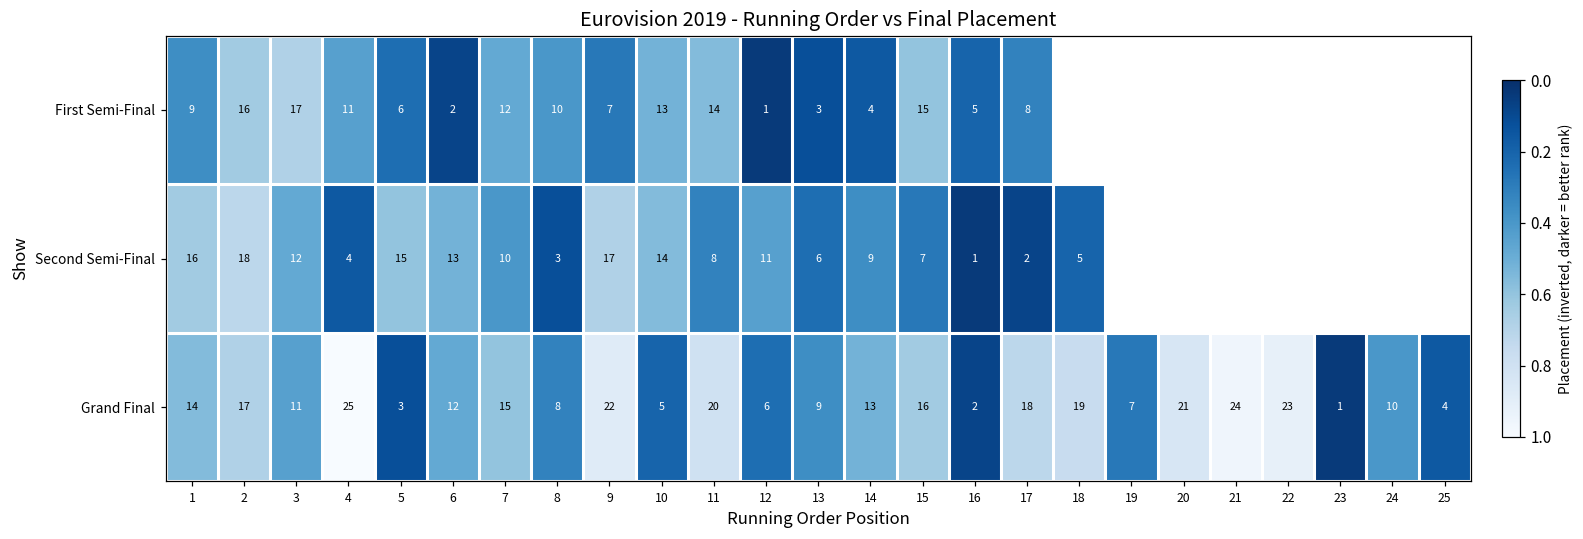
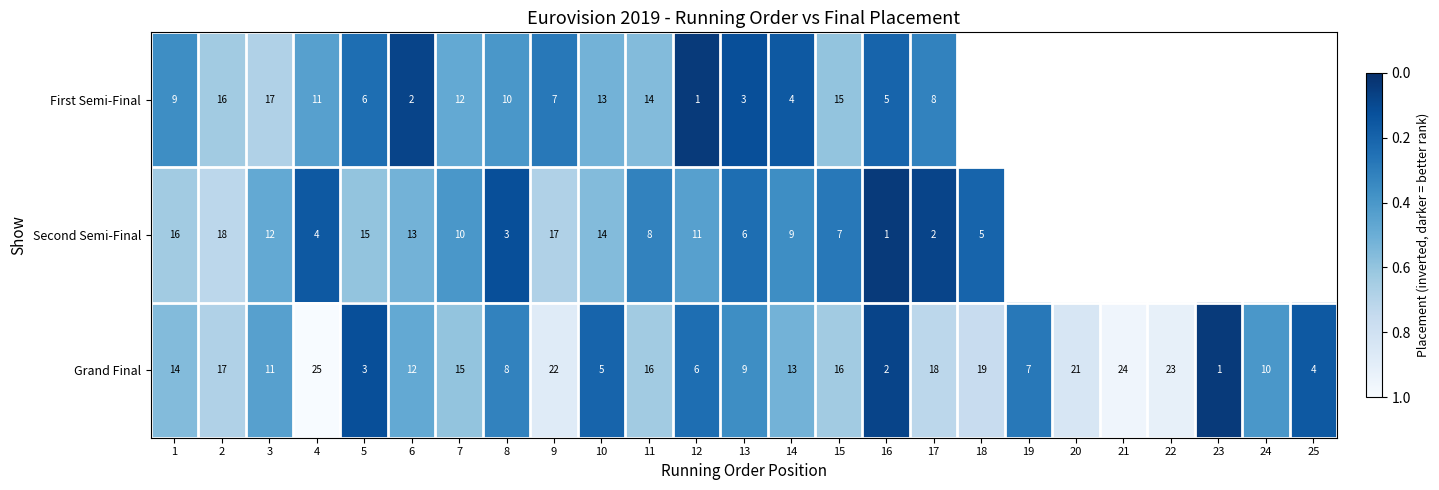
Grand Final, 11: 20 -> 16
